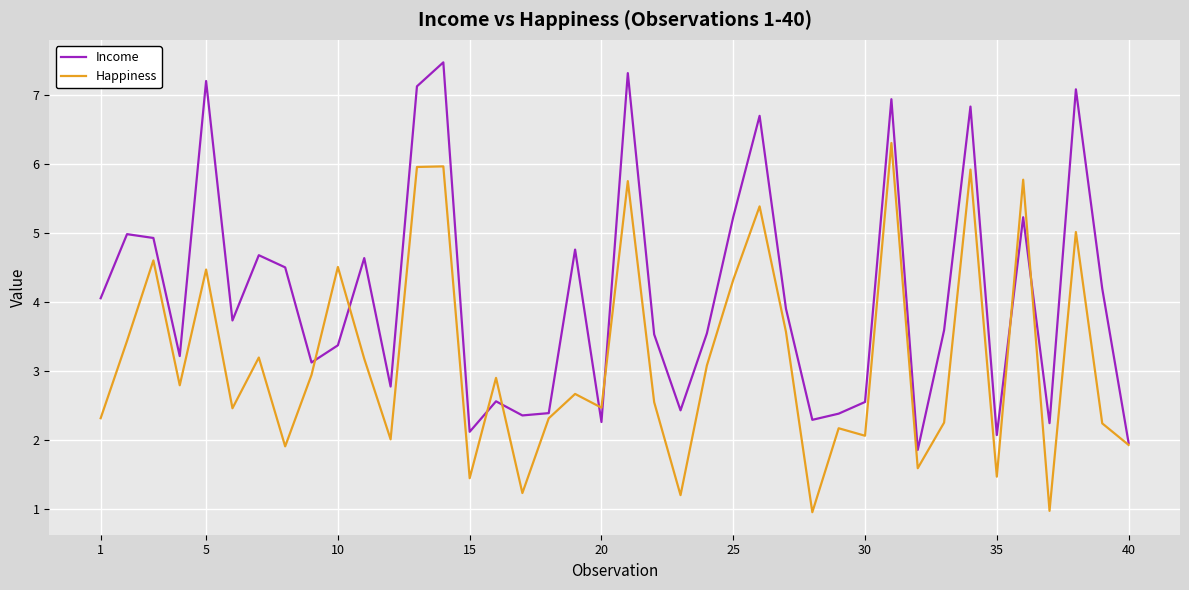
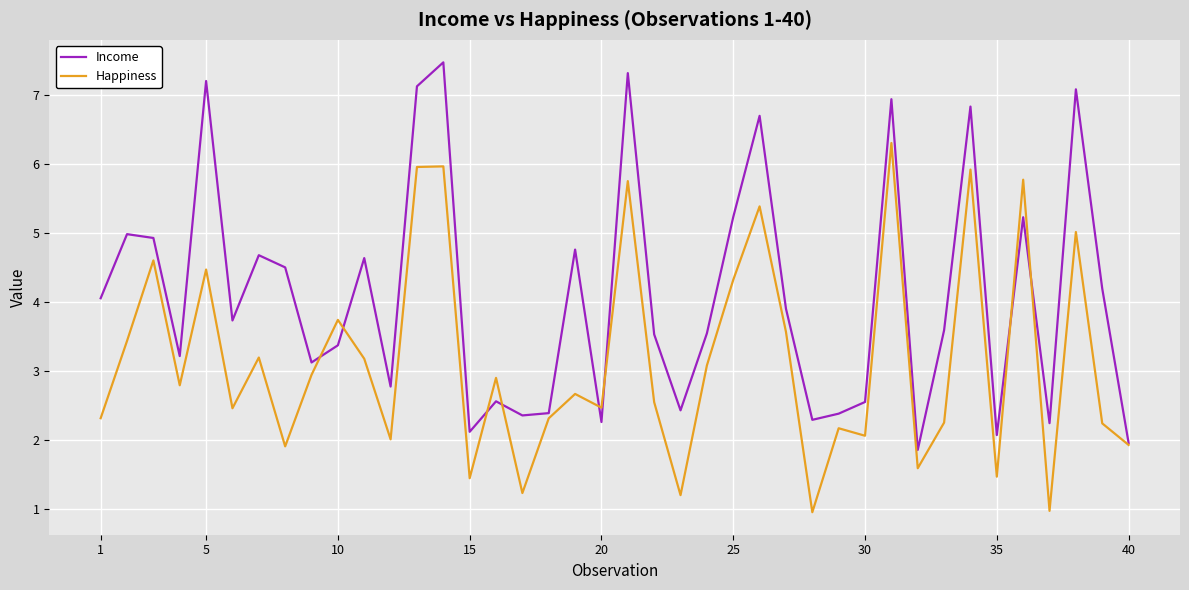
Happiness, 10: 4.5 -> 3.7
